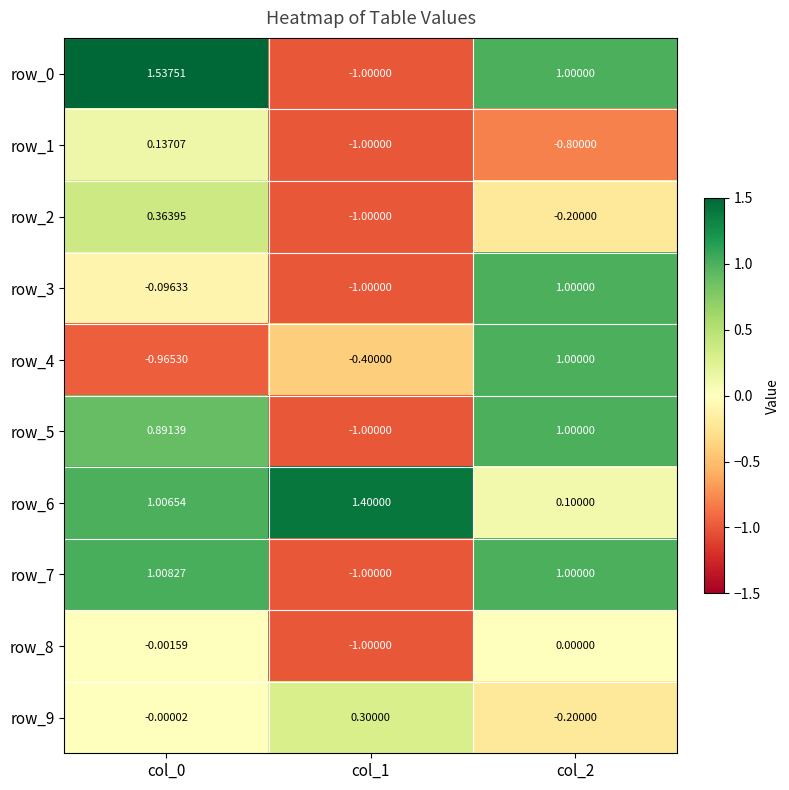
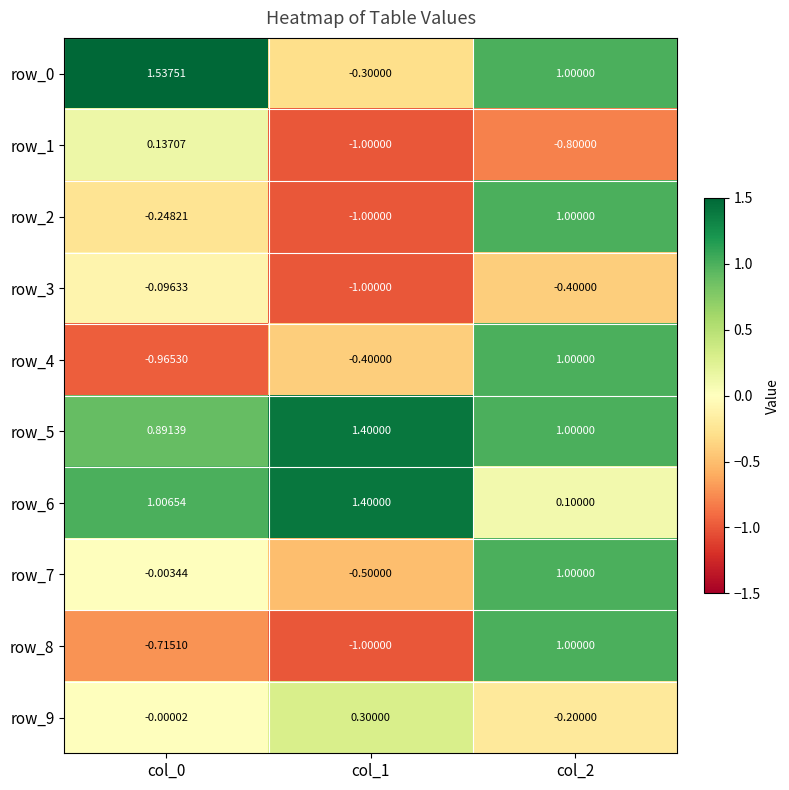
row_0, col_1: -1.00000 -> -0.30000
row_2, col_0: 0.36395 -> -0.24821
row_2, col_2: -0.20000 -> 1.00000
row_3, col_2: 1.00000 -> -0.40000
row_5, col_1: -1.00000 -> 1.40000
row_7, col_0: 1.00827 -> -0.00344
row_7, col_1: -1.00000 -> -0.50000
row_8, col_0: -0.00159 -> -0.71510
row_8, col_2: 0.00000 -> 1.00000
